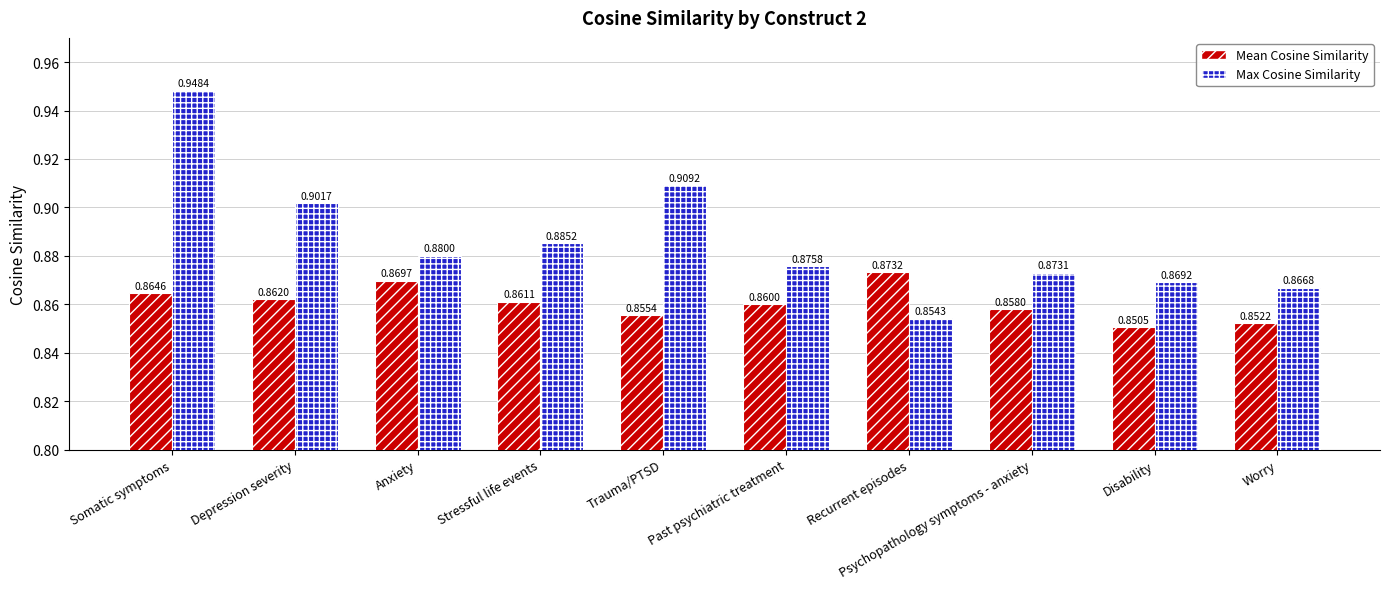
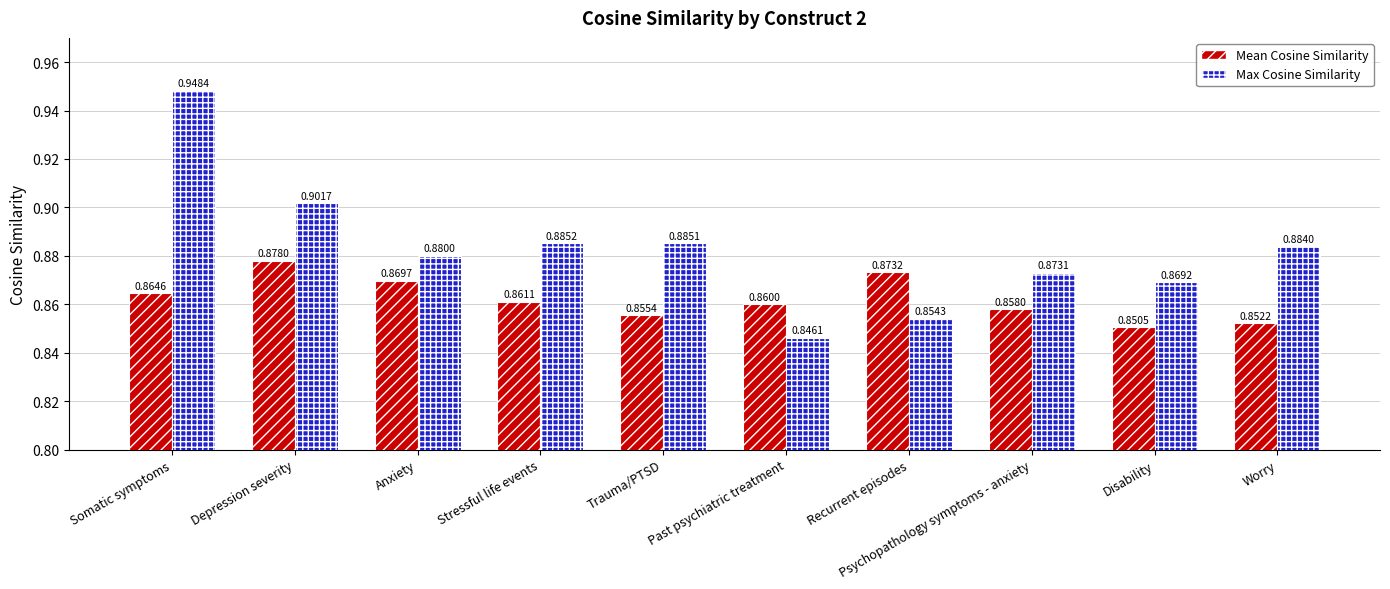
Mean Cosine Similarity, Depression severity: 0.8620 -> 0.8780
Max Cosine Similarity, Trauma/PTSD: 0.9092 -> 0.8851
Max Cosine Similarity, Past psychiatric treatment: 0.8758 -> 0.8461
Max Cosine Similarity, Worry: 0.8668 -> 0.8840
